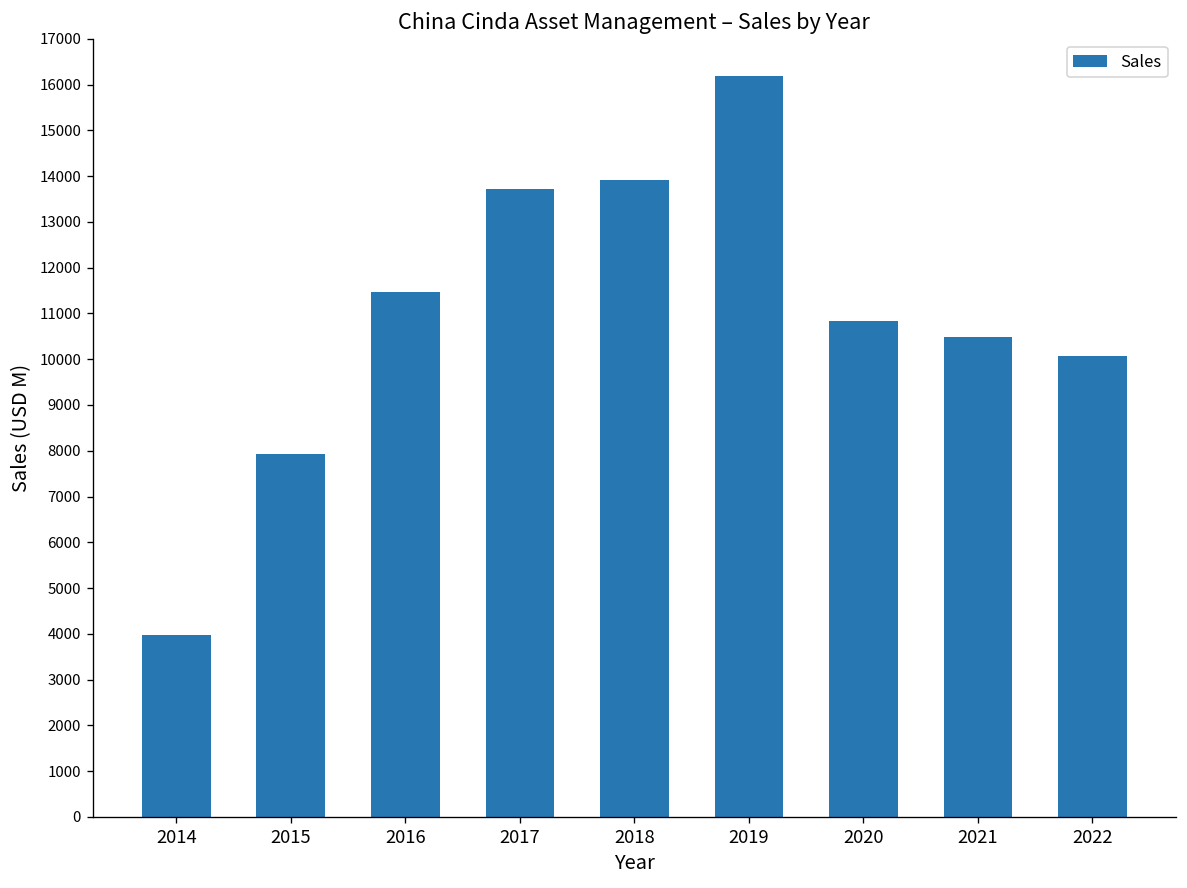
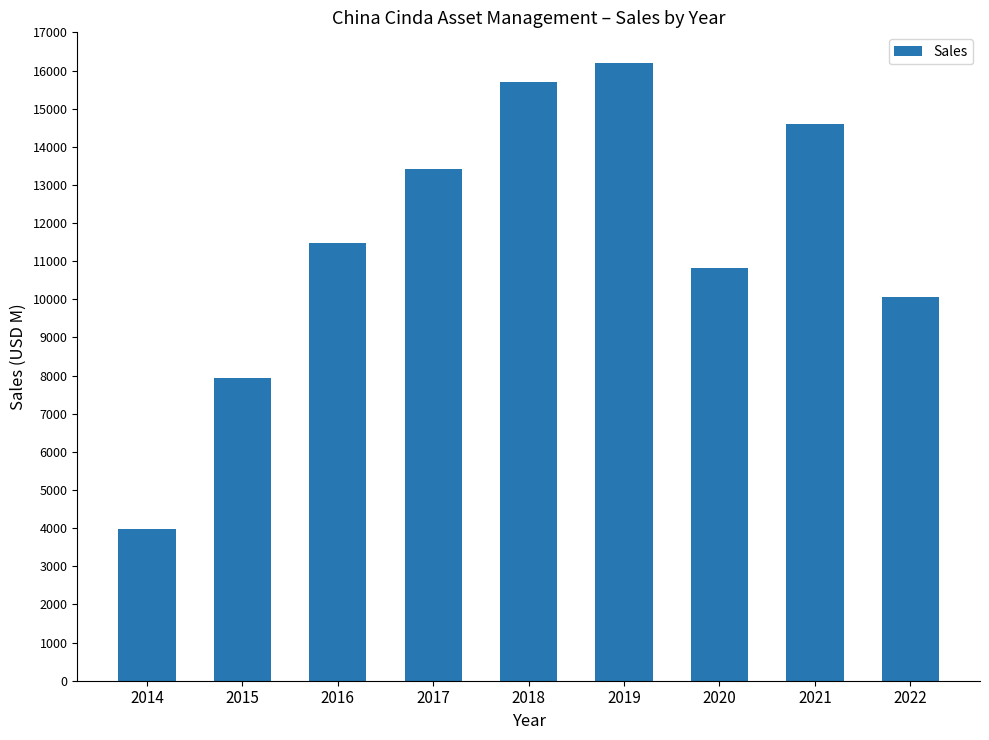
2017: 13700 -> 13400
2018: 13900 -> 15700
2021: 10500 -> 14600
